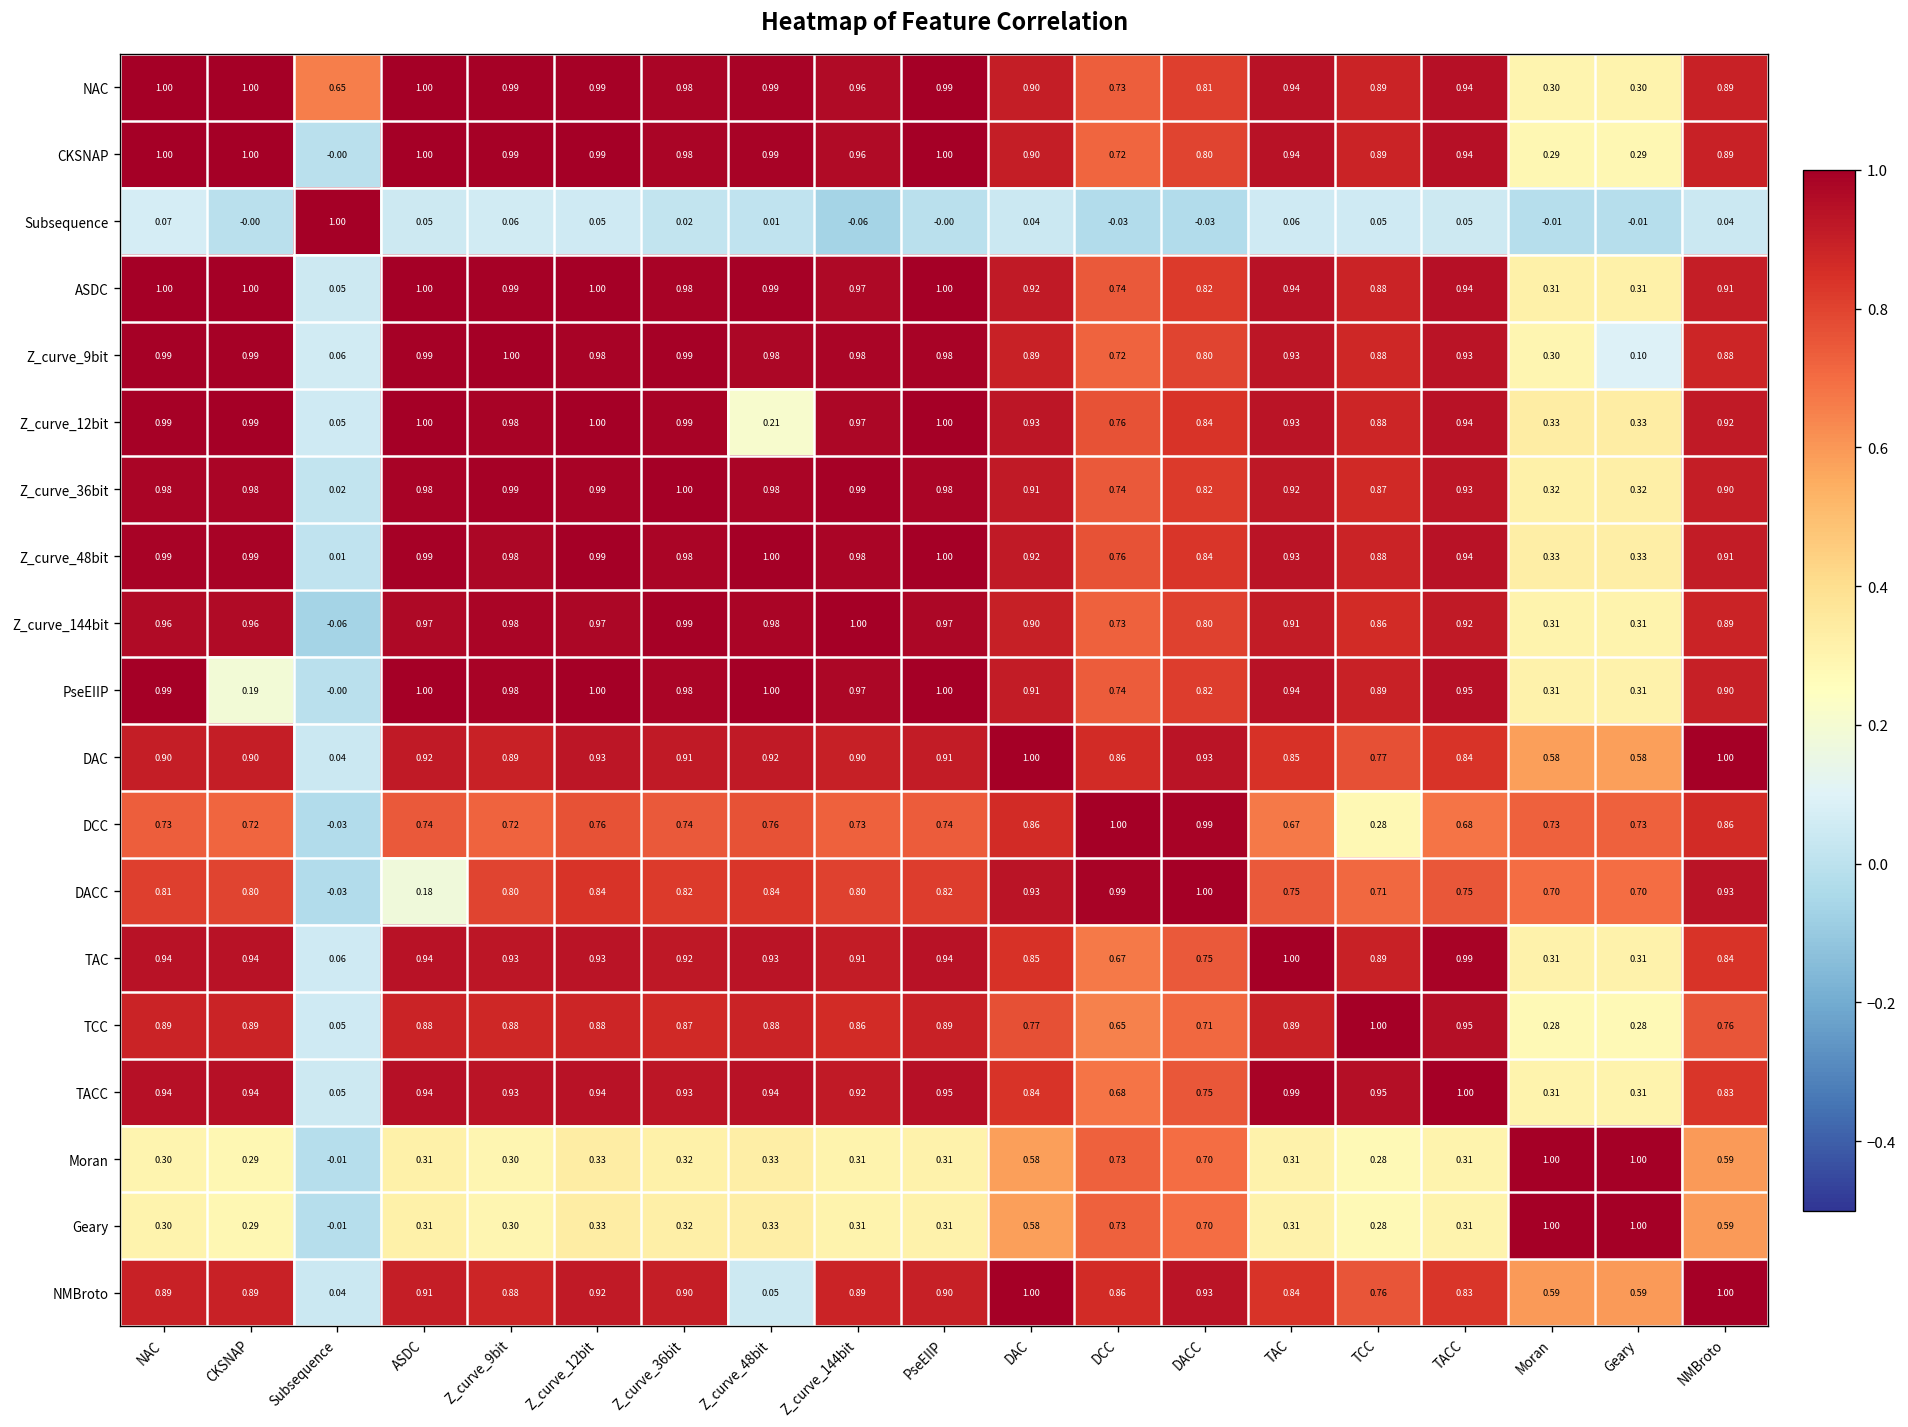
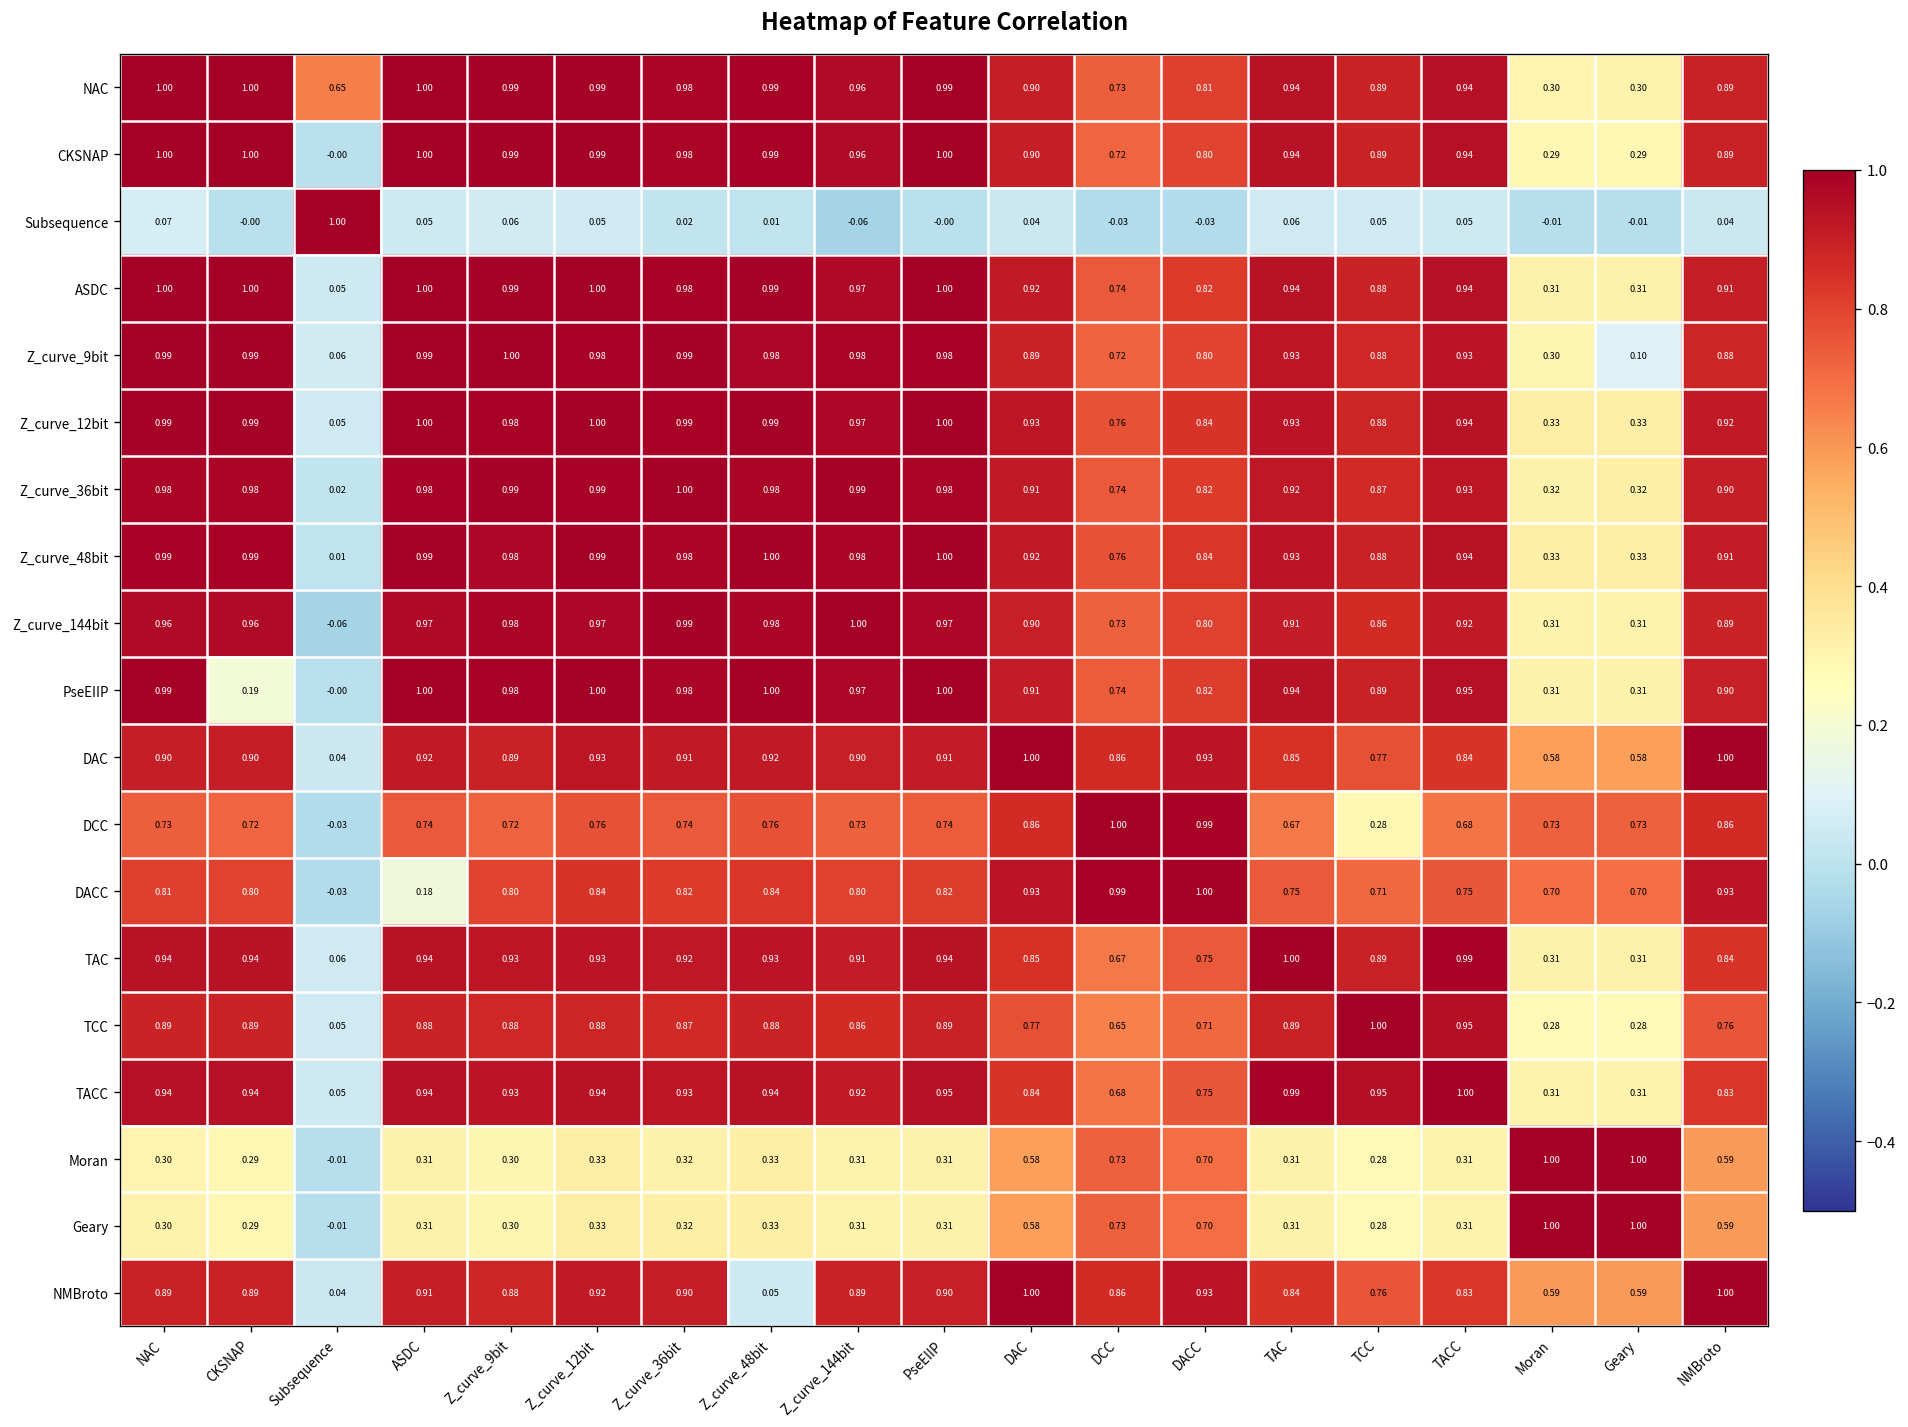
Z_curve_12bit, Z_curve_48bit: 0.21 -> 0.99
